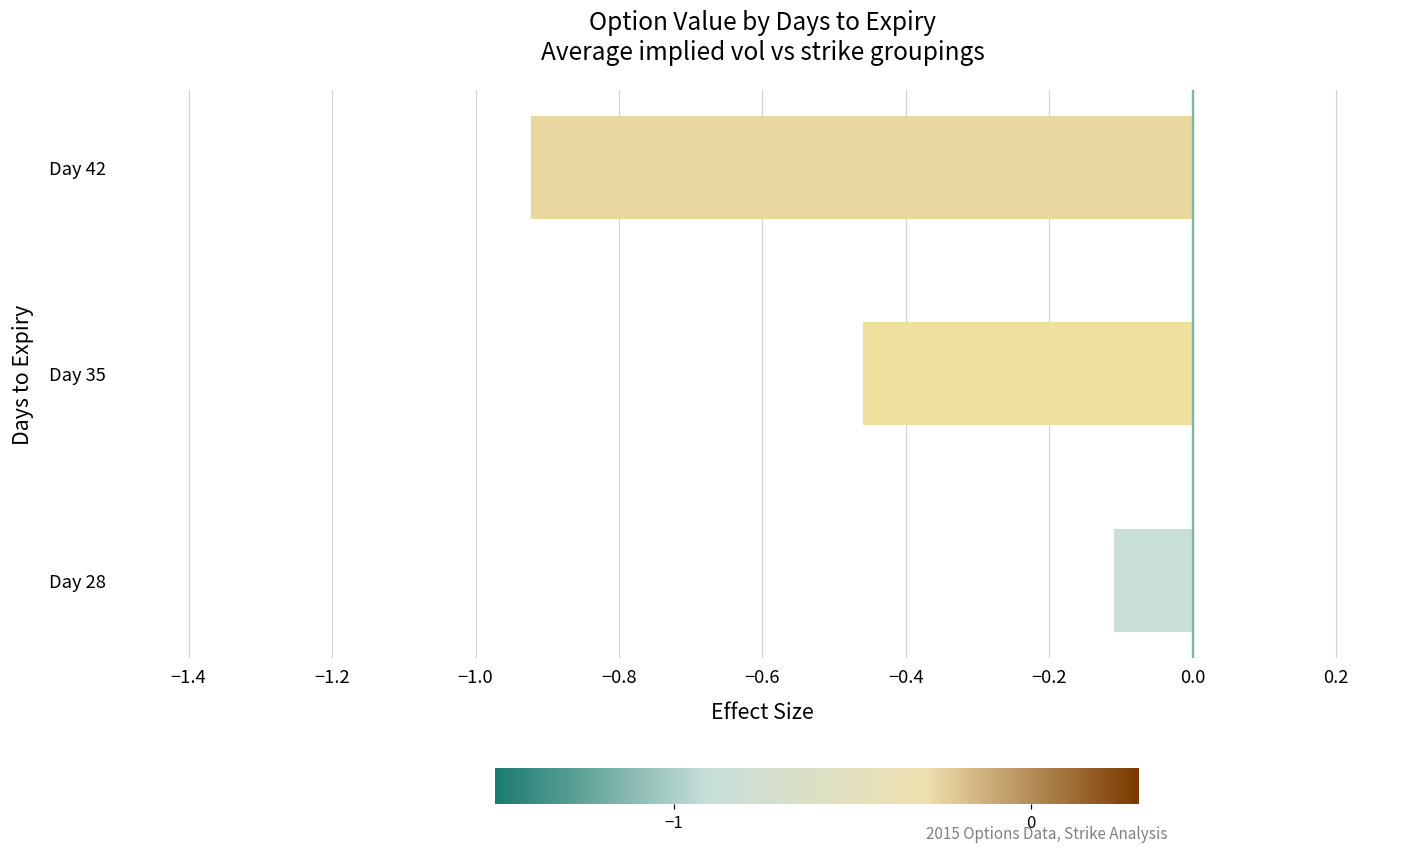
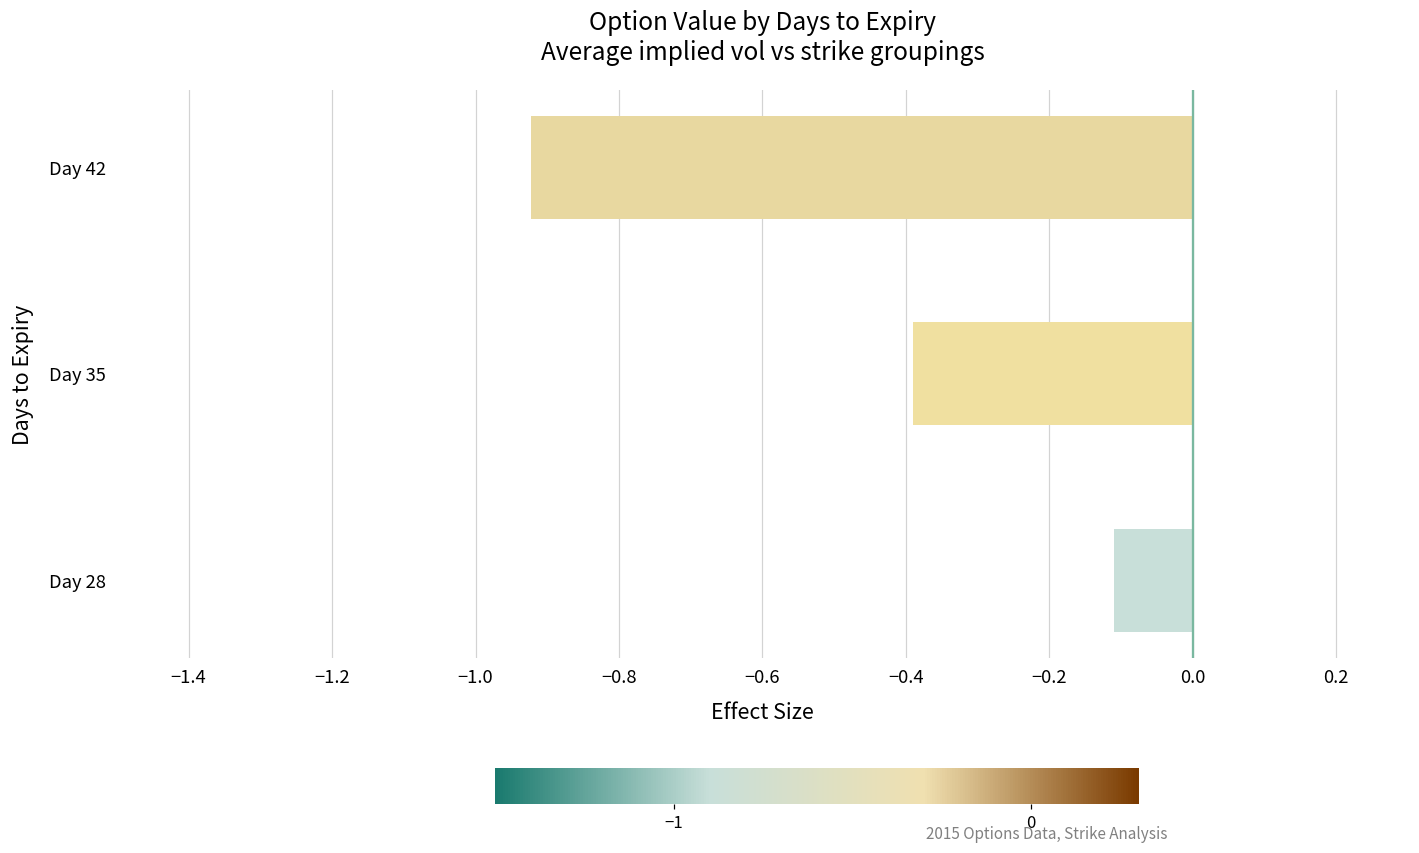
Day 35: -0.46 -> -0.39
